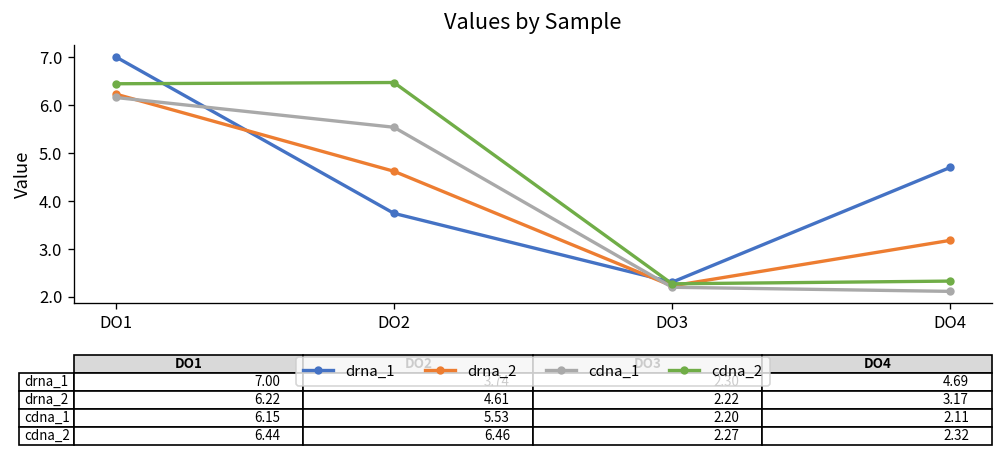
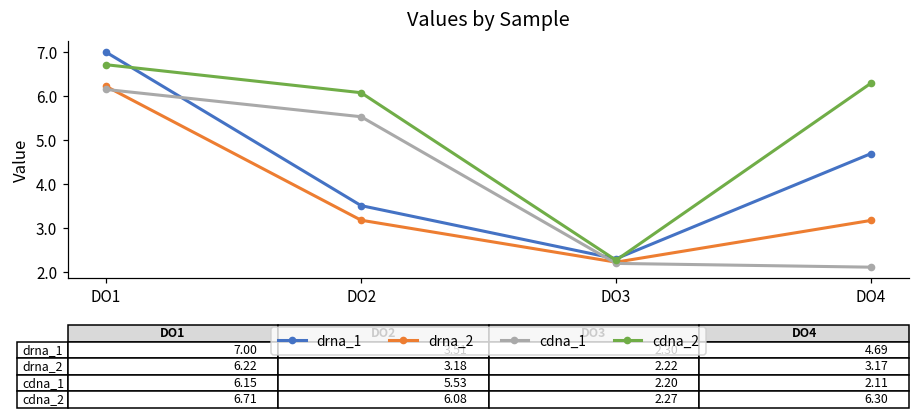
cdna_2, DO1: 6.44 -> 6.71
drna_1, DO2: 3.7 -> 3.5
drna_2, DO2: 4.61 -> 3.18
cdna_2, DO2: 6.46 -> 6.08
cdna_2, DO4: 2.32 -> 6.30
